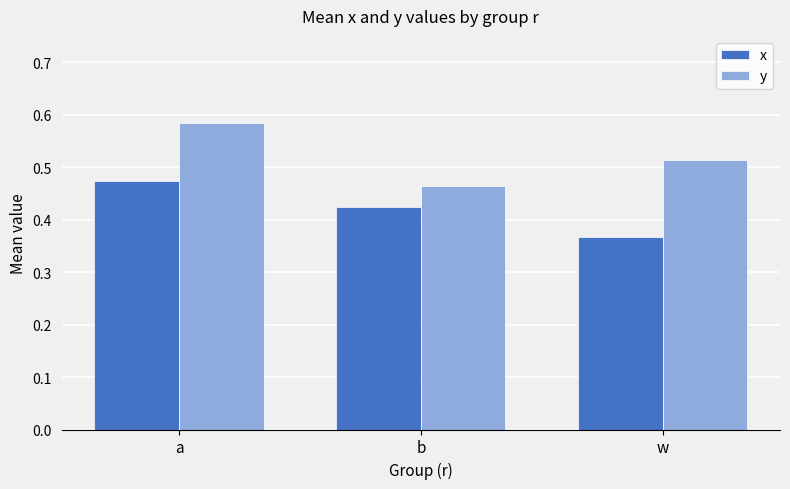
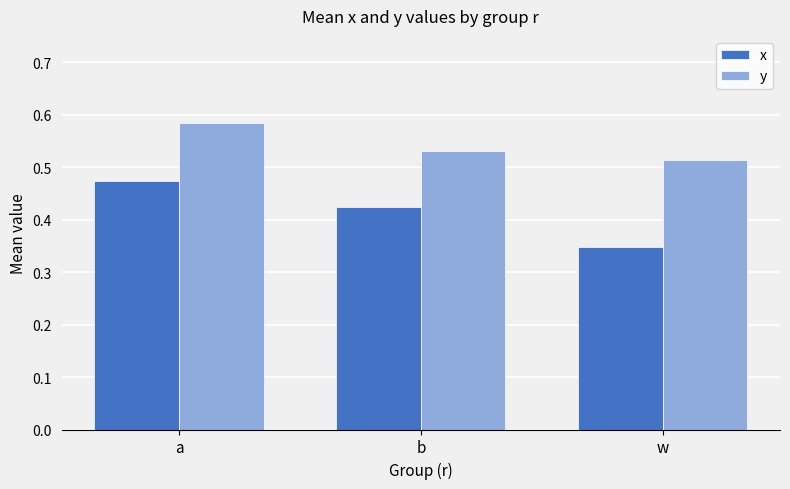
y, b: 0.46 -> 0.53
x, w: 0.37 -> 0.35
